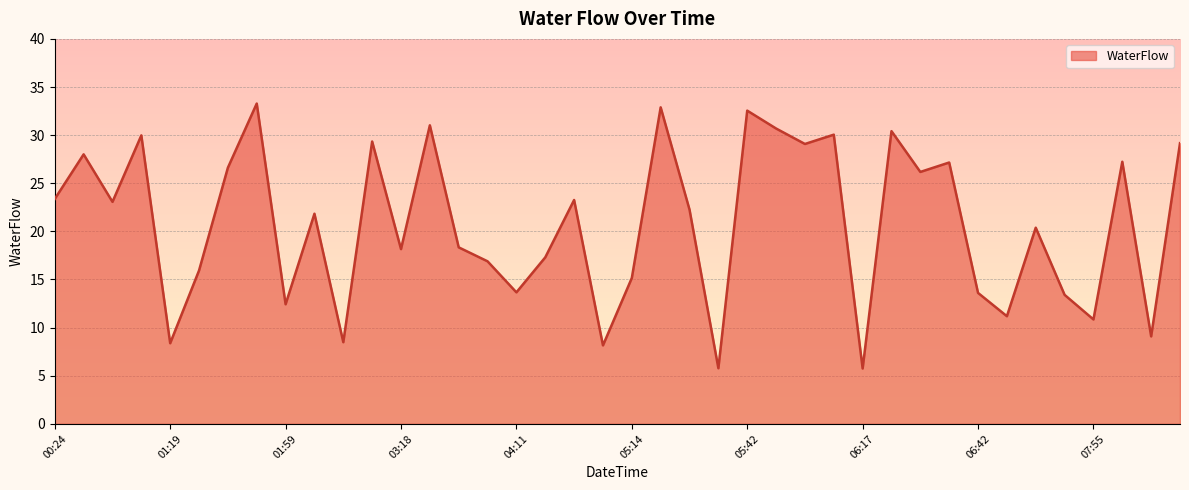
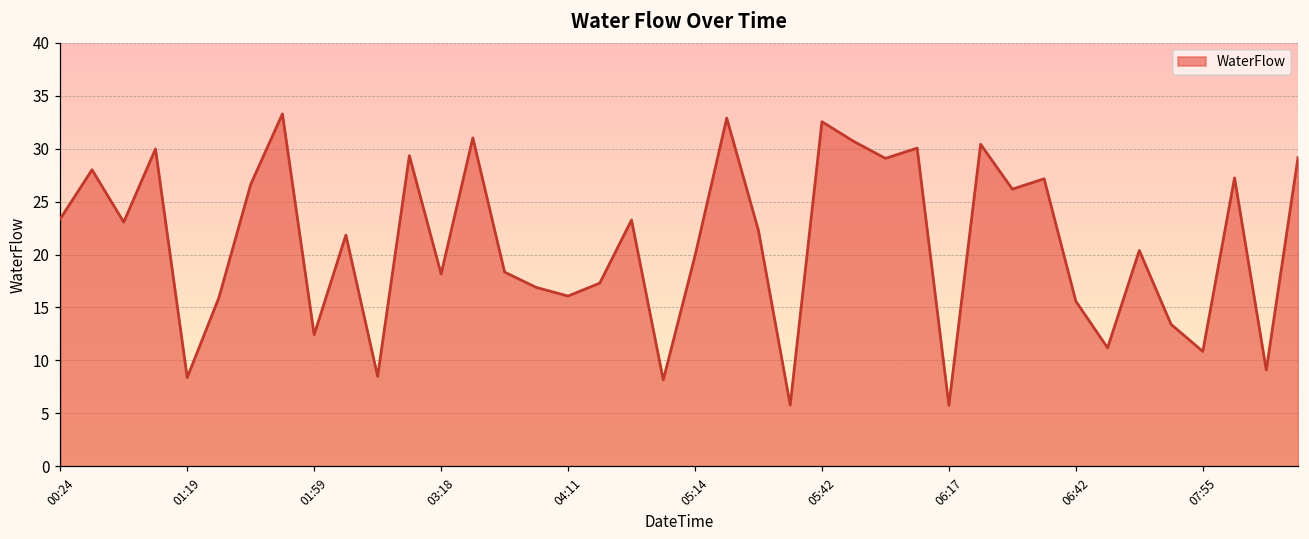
04:11: 14 -> 16
05:14: 15 -> 20
06:42: 14 -> 16
